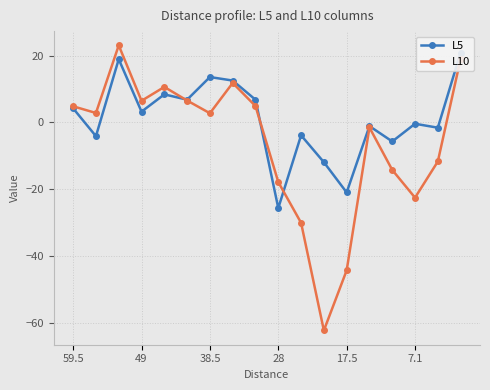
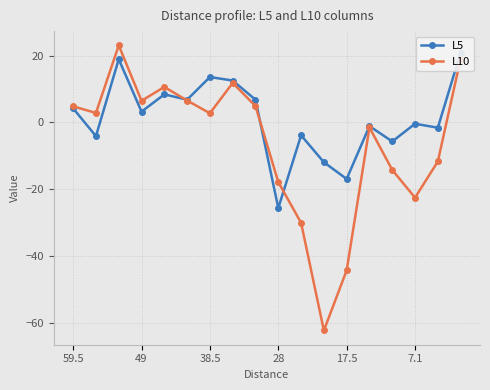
L5, 17.5: -21 -> -17
